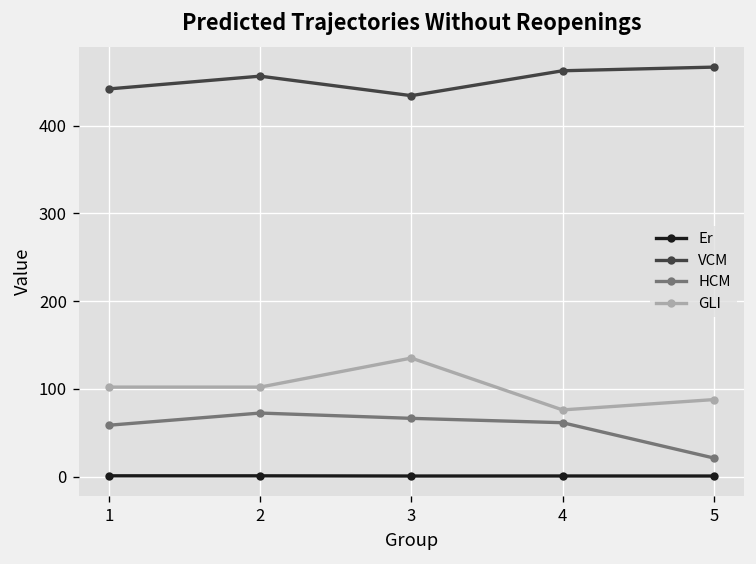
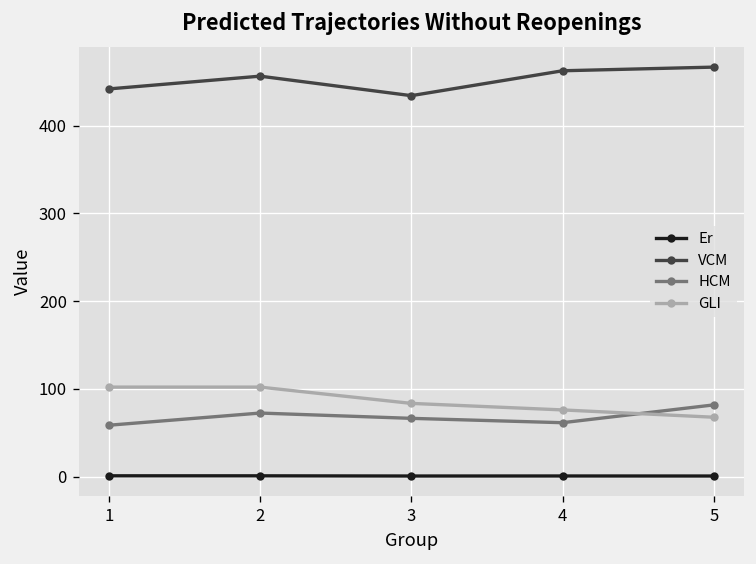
GLI, 3: 140 -> 80
HCM, 5: 20 -> 80
GLI, 5: 90 -> 70
